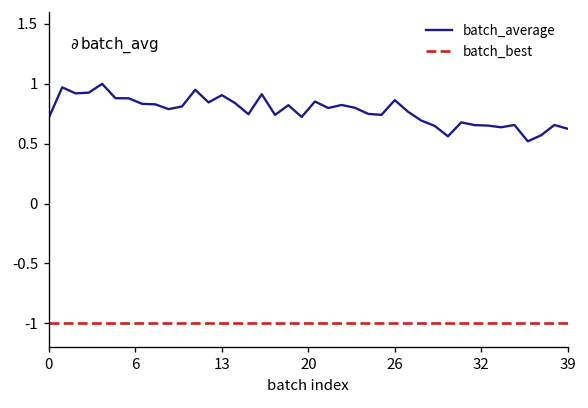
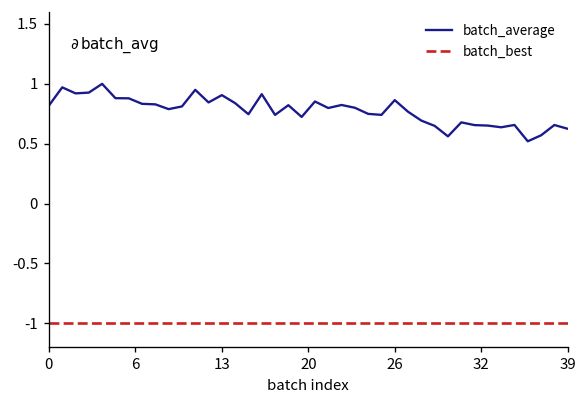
batch_average, 0: 0.7 -> 0.8
